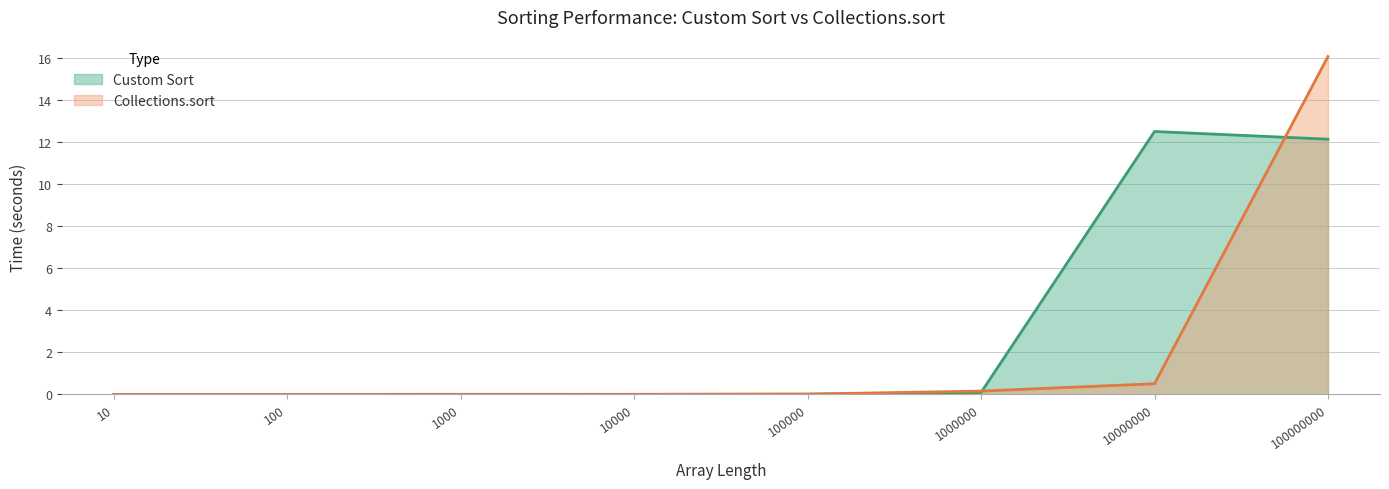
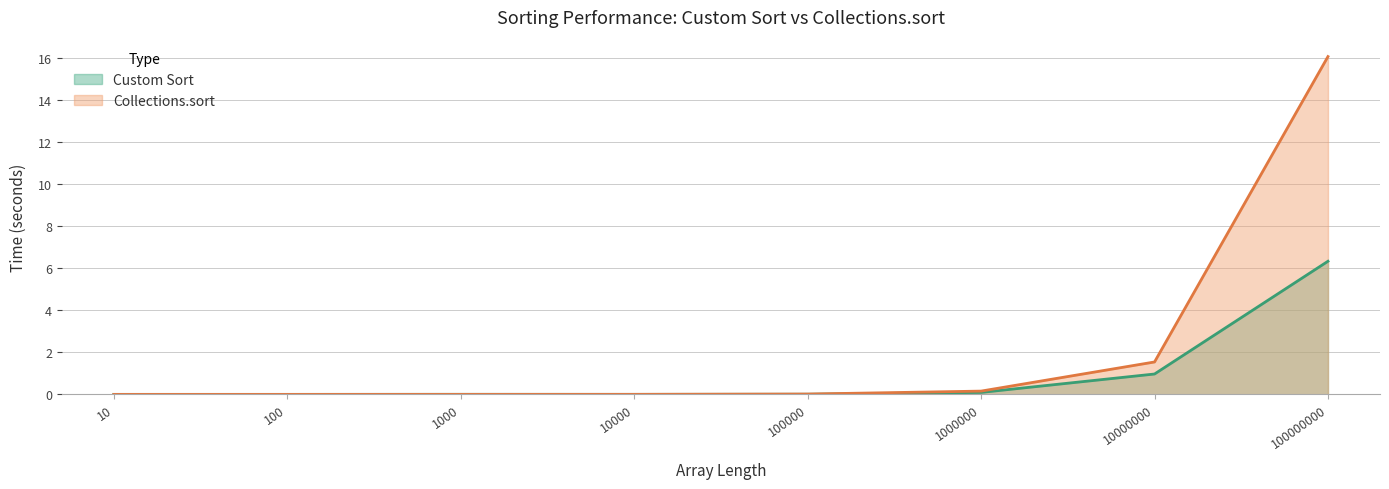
Custom Sort, 10000000: 12.5 -> 1.0
Collections.sort, 10000000: 0.5 -> 1.5
Custom Sort, 100000000: 12.2 -> 6.3
